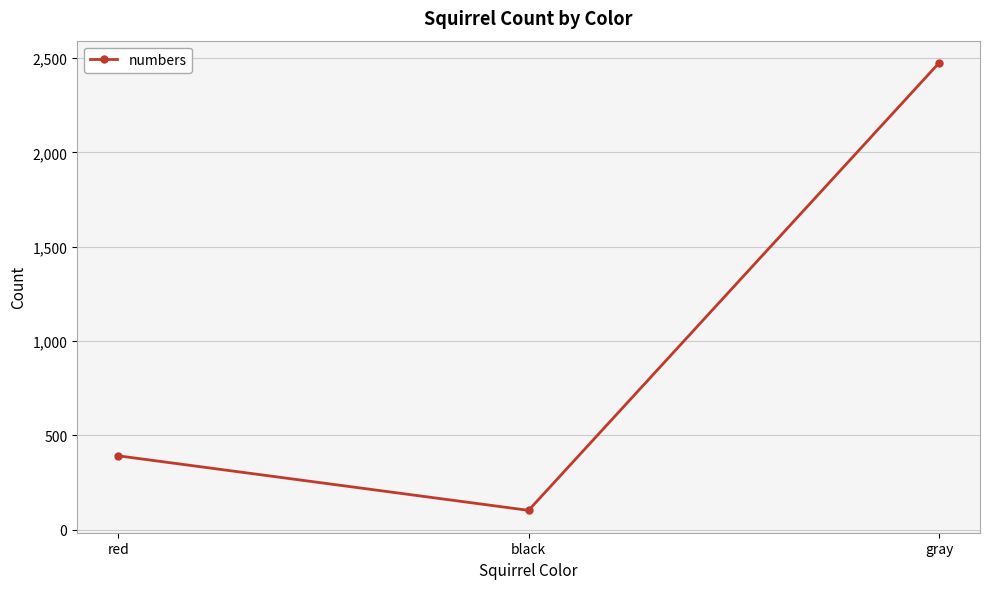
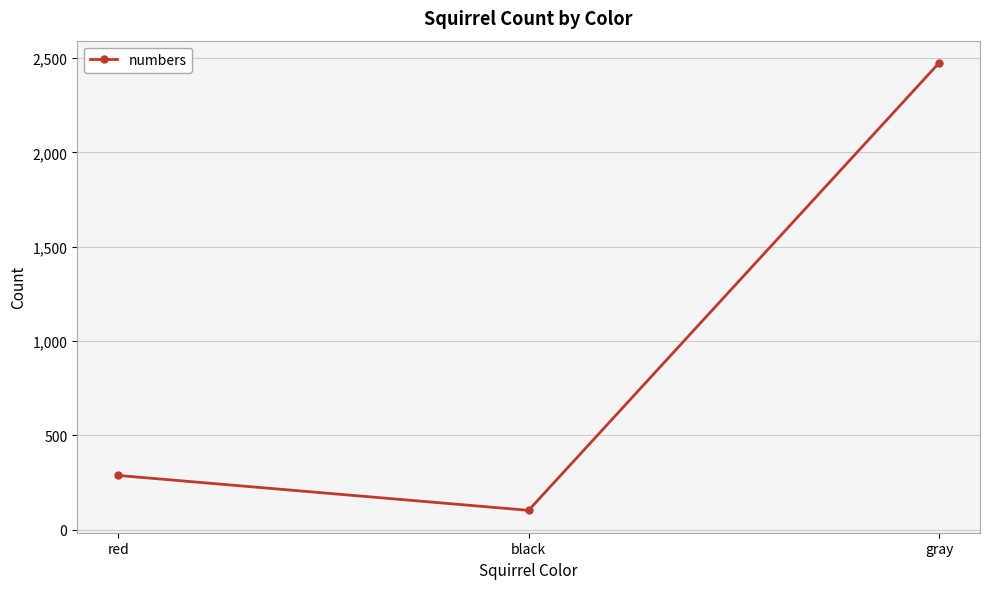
red: 390 -> 290
